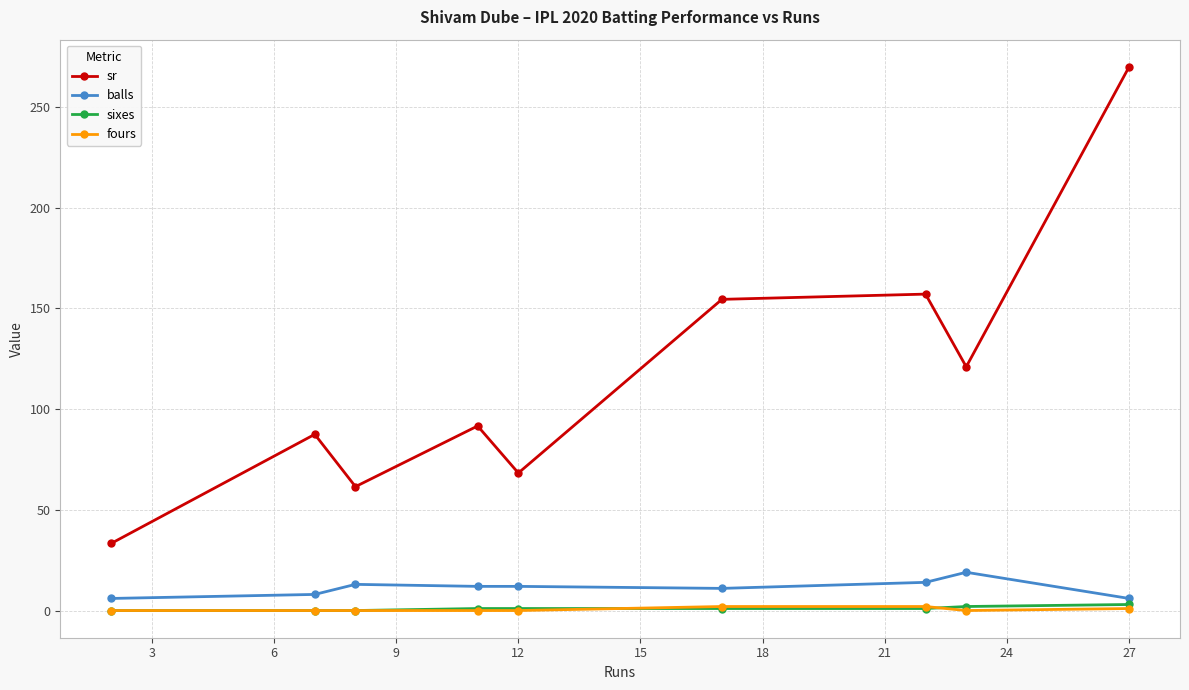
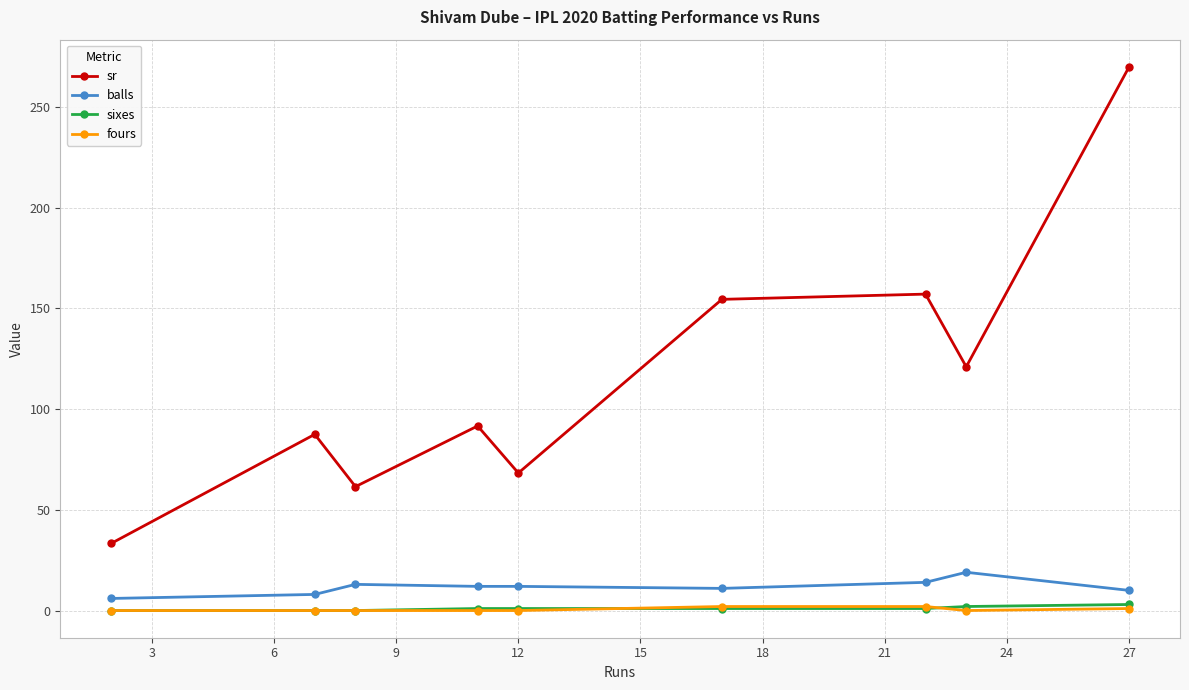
balls, 27: 6 -> 10
